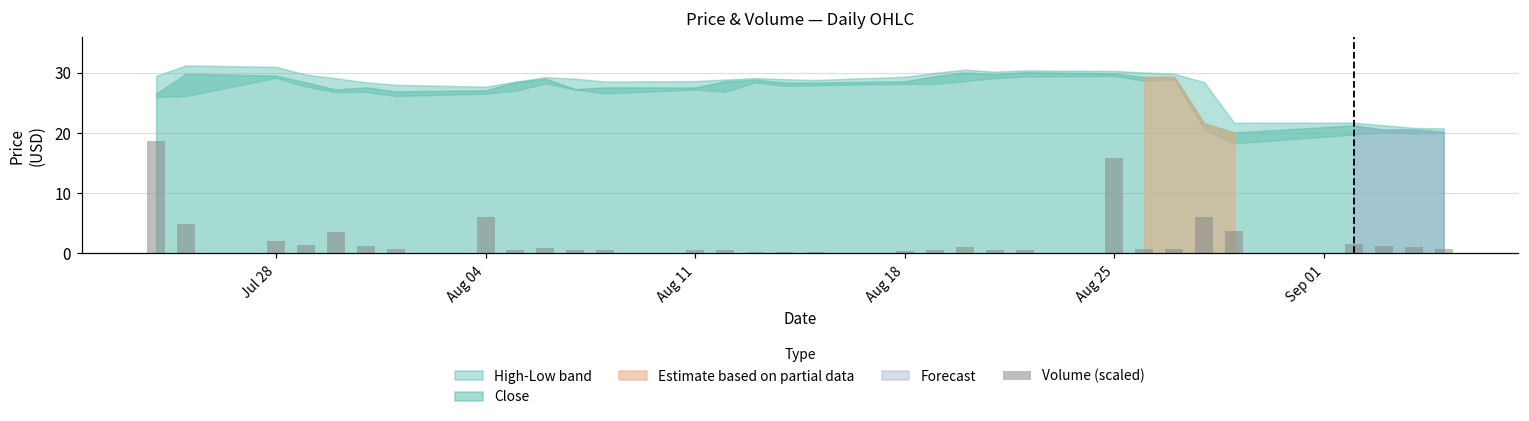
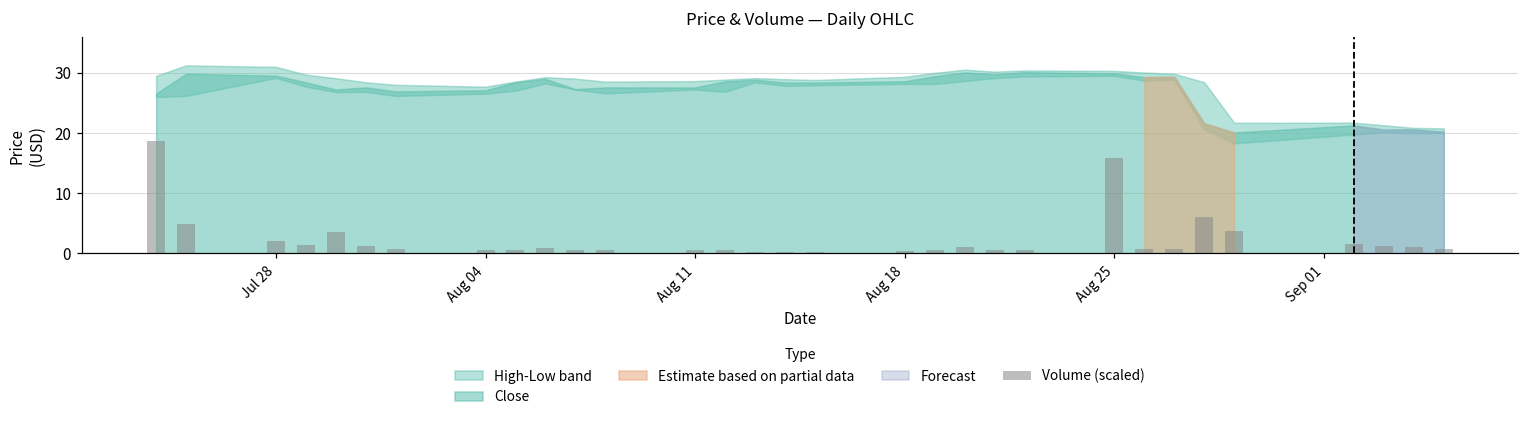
Volume (scaled), Aug 04: 6 -> 0
